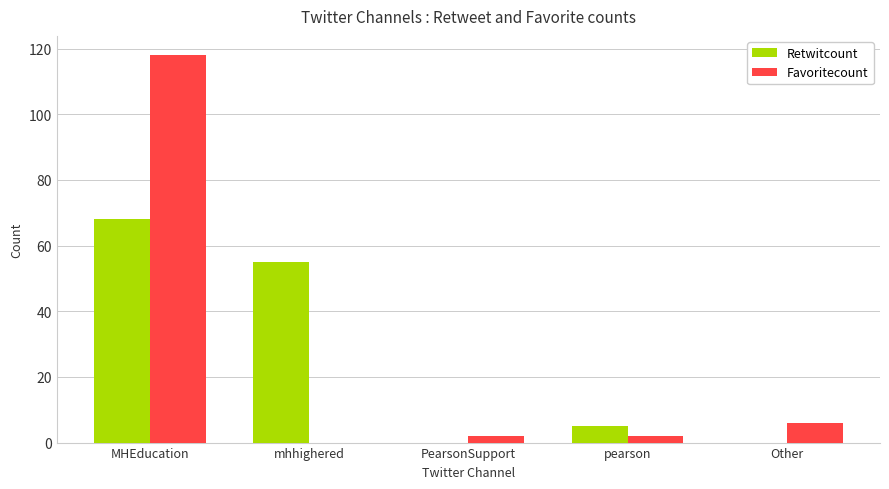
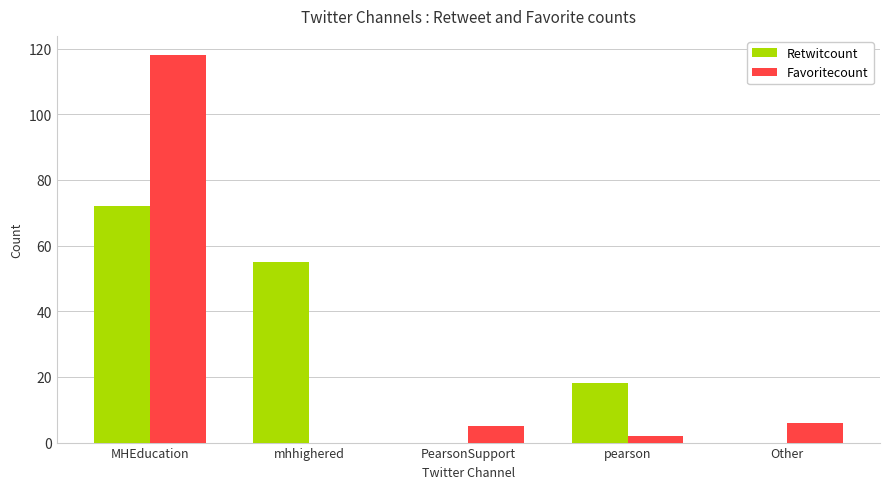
Retwitcount, MHEducation: 68 -> 72
Favoritecount, PearsonSupport: 2 -> 5
Retwitcount, pearson: 5 -> 18
